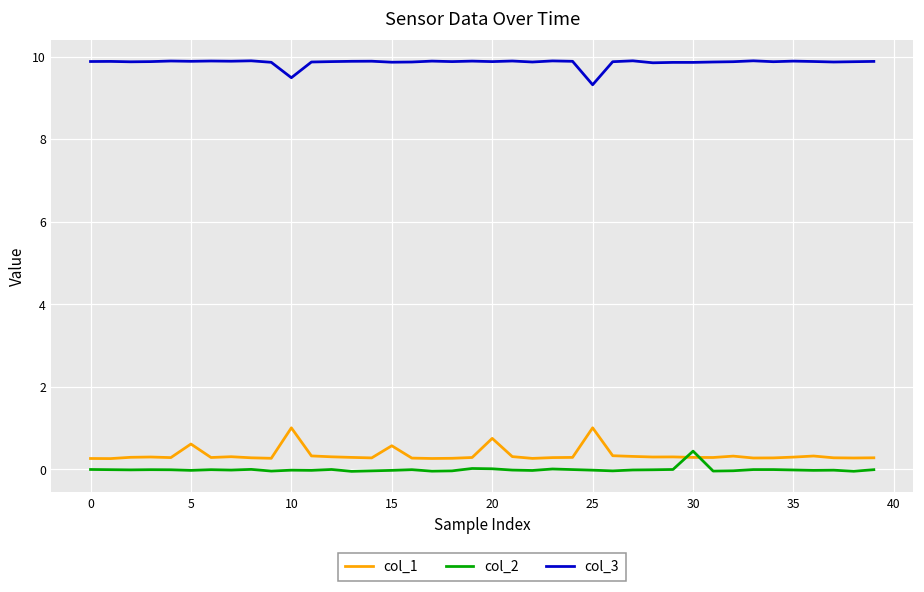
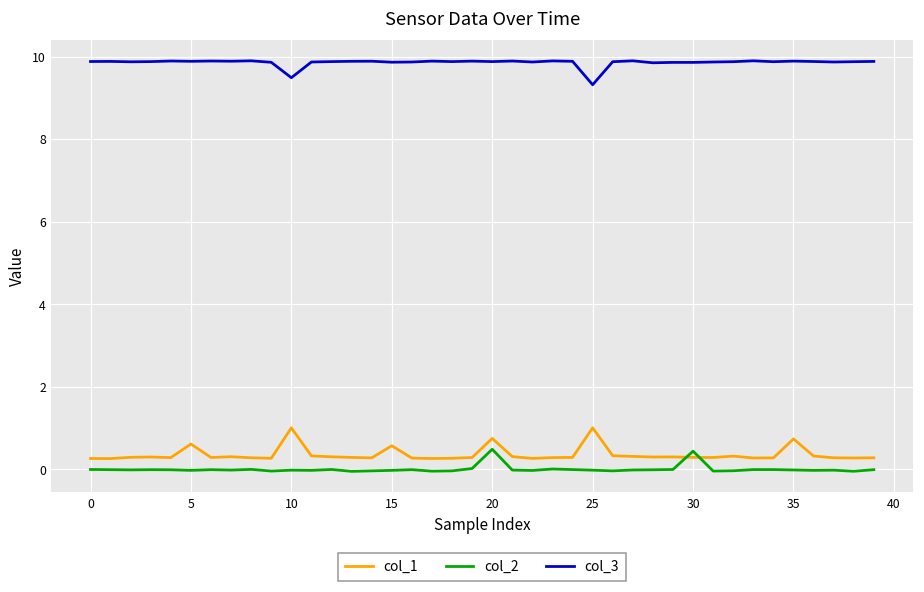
col_2, 20: 0.0 -> 0.5
col_1, 35: 0.3 -> 0.7
